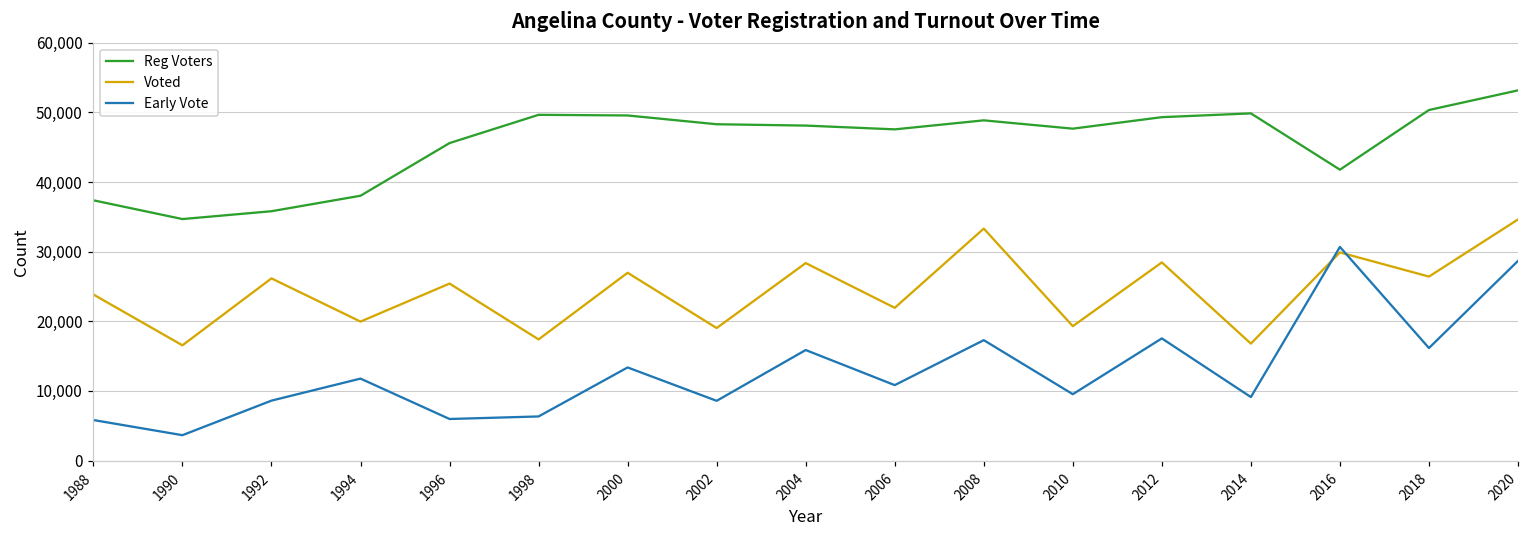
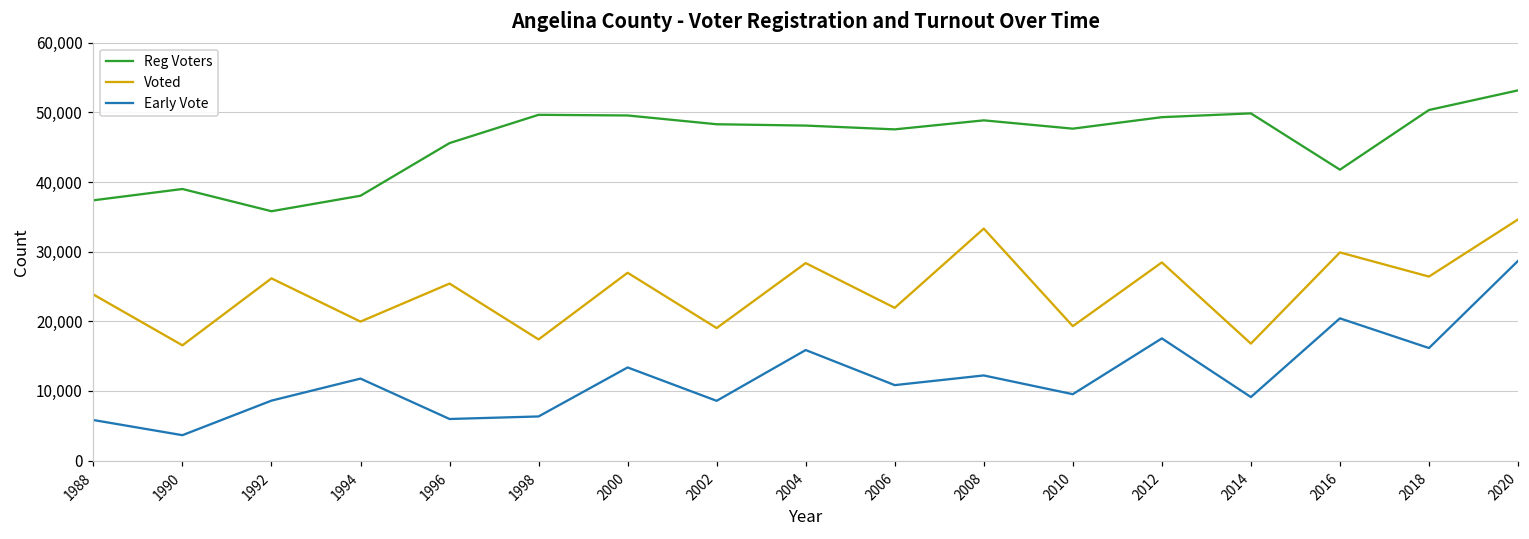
Reg Voters, 1990: 35,000 -> 39,000
Early Vote, 2008: 17,000 -> 12,000
Early Vote, 2016: 31,000 -> 20,000
